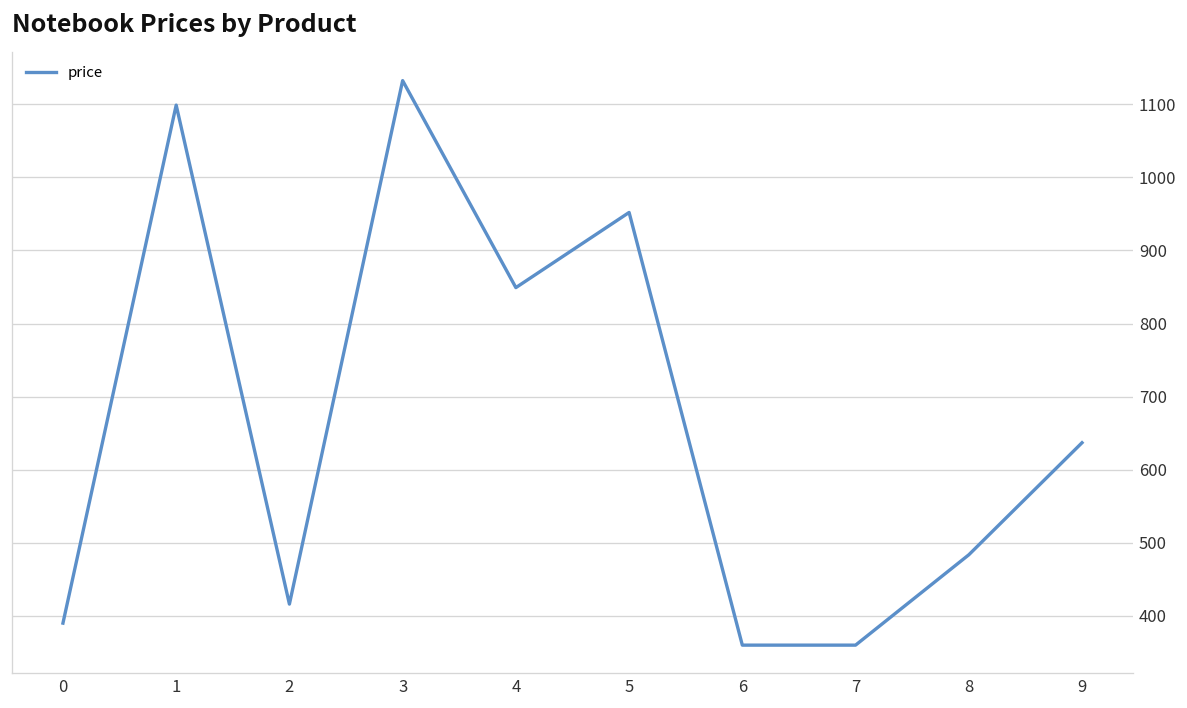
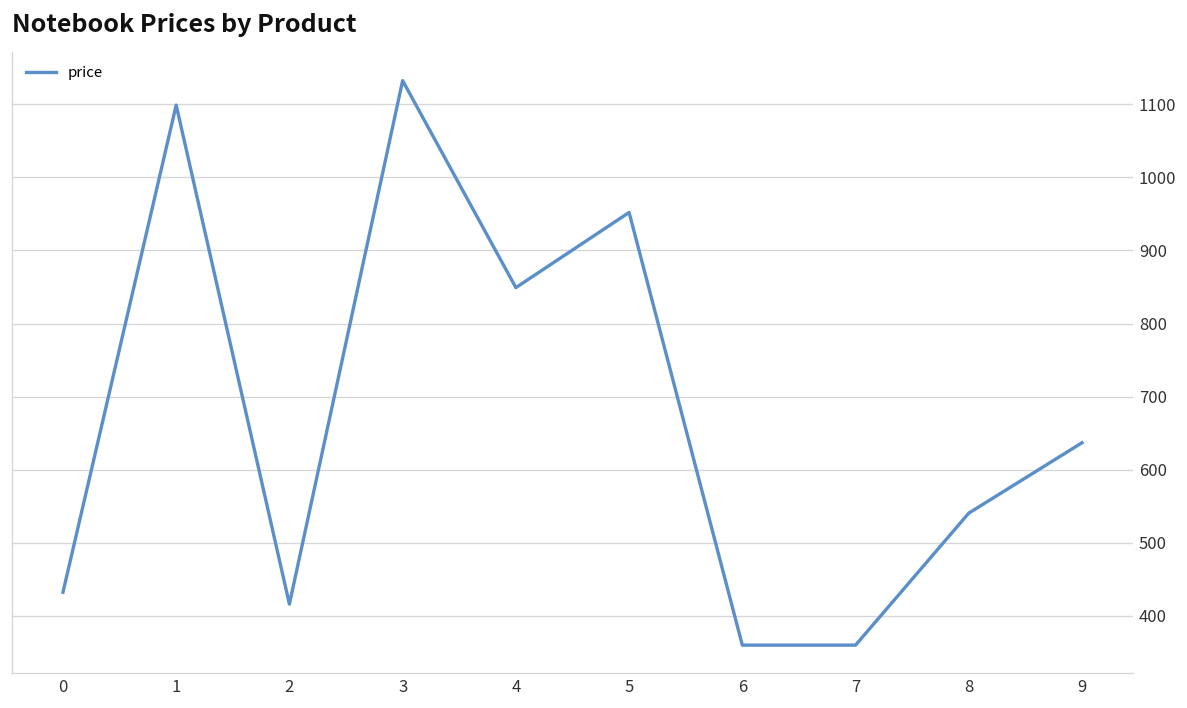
0: 390 -> 430
8: 480 -> 540
